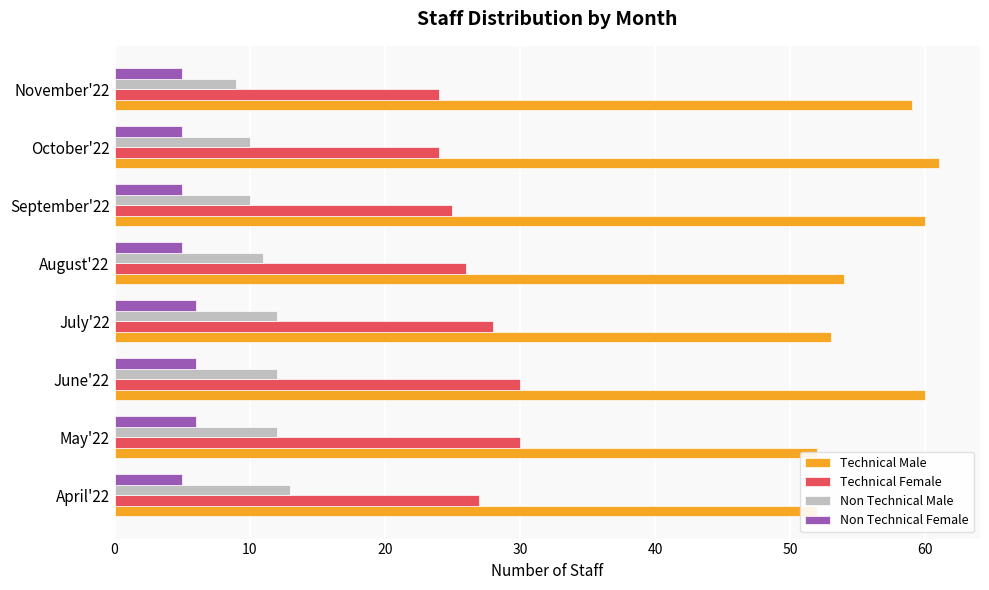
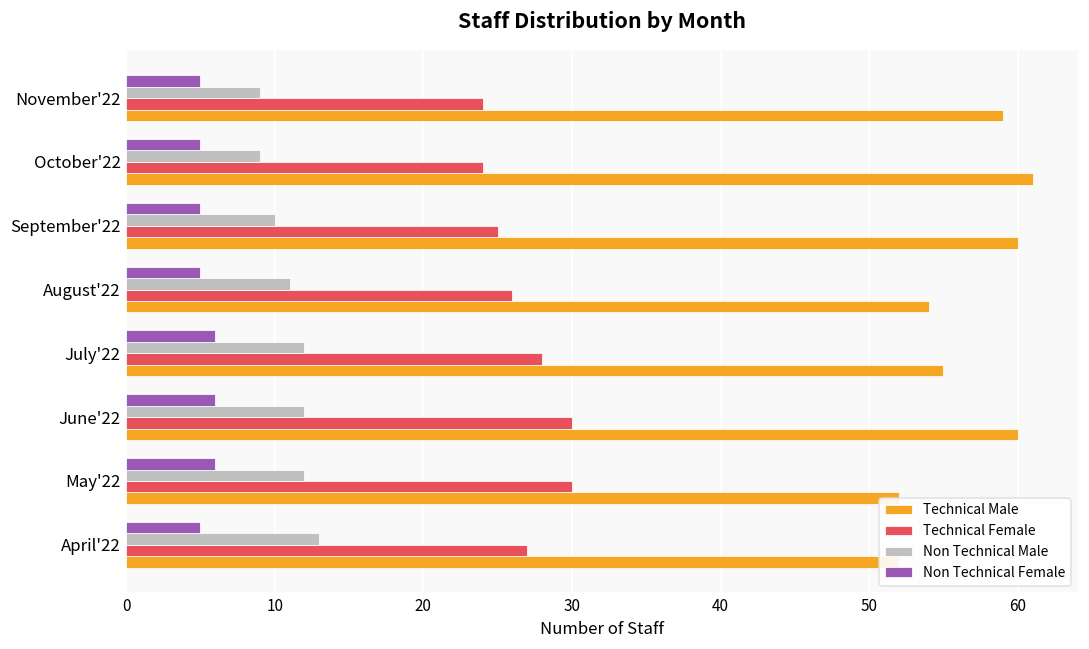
Non Technical Male, October'22: 10 -> 9
Technical Male, July'22: 53 -> 55
